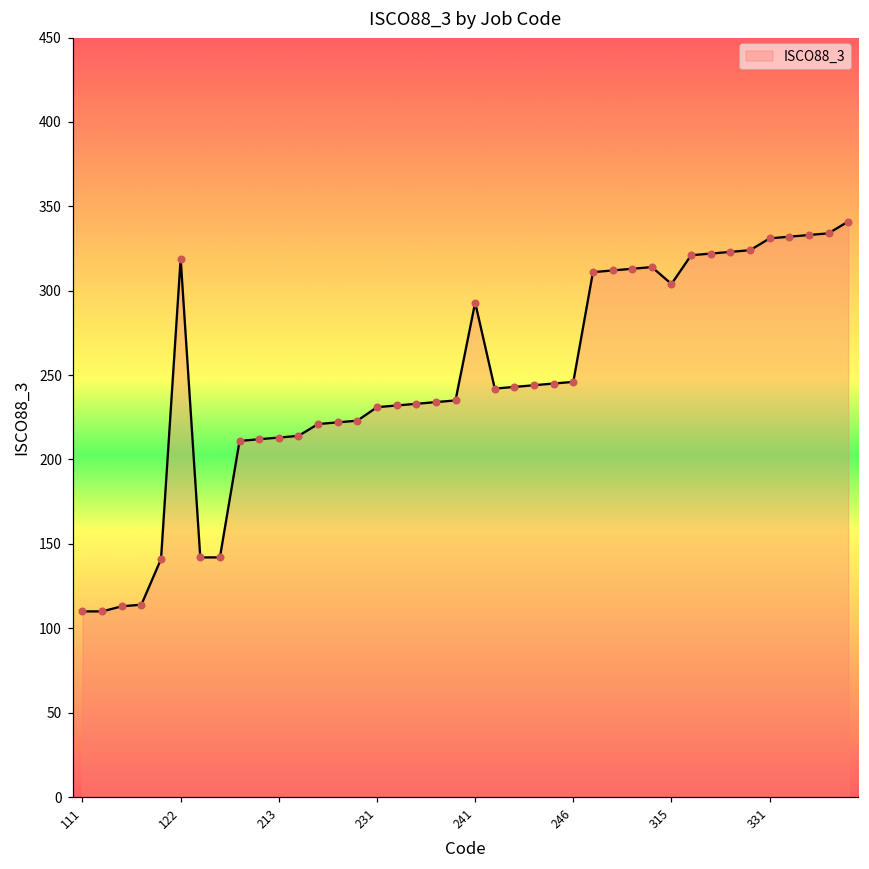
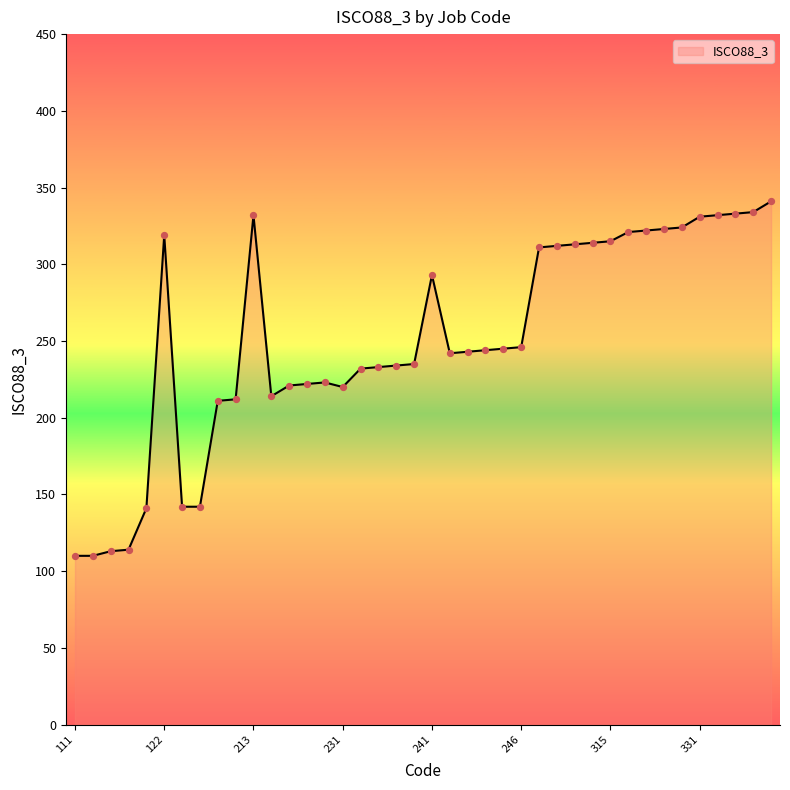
213: 213 -> 332
231: 231 -> 220
315: 304 -> 315
